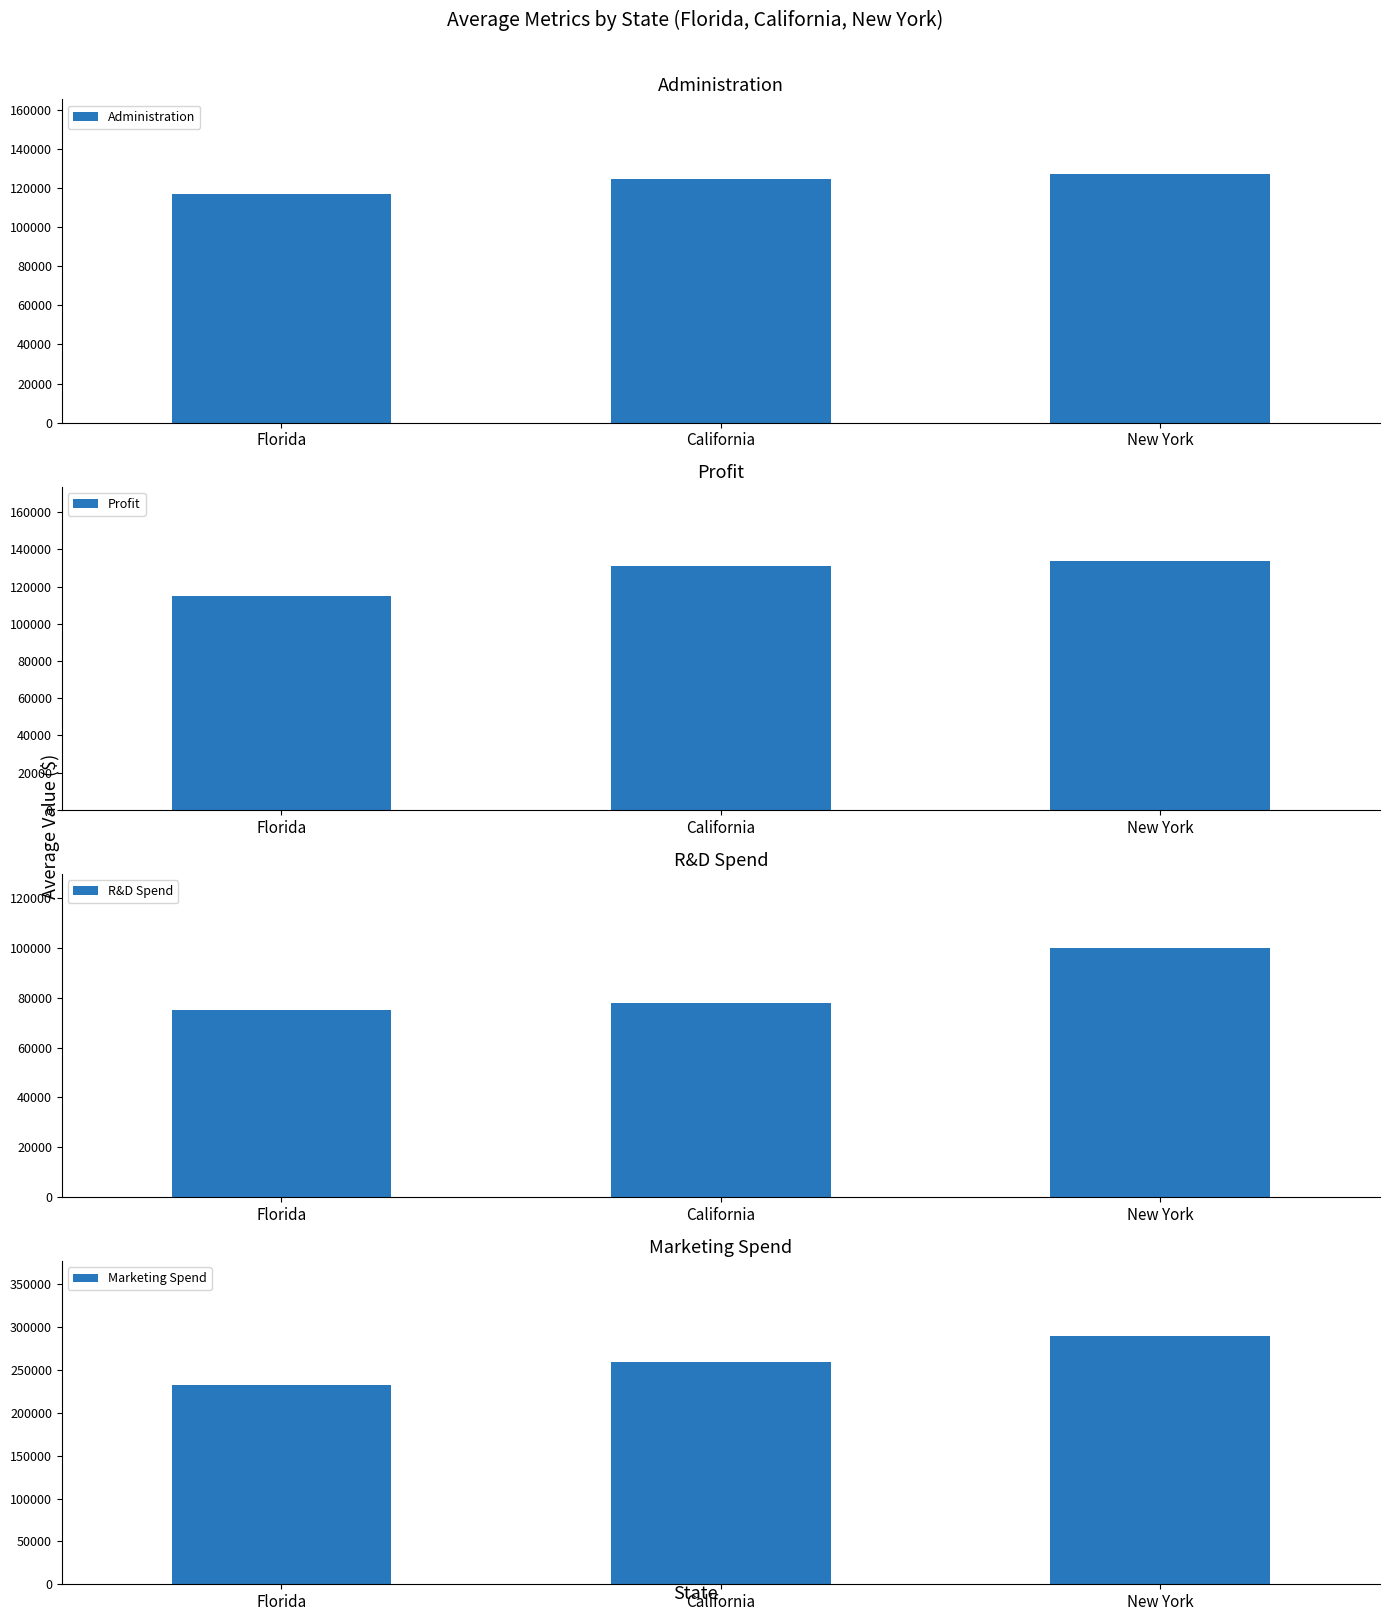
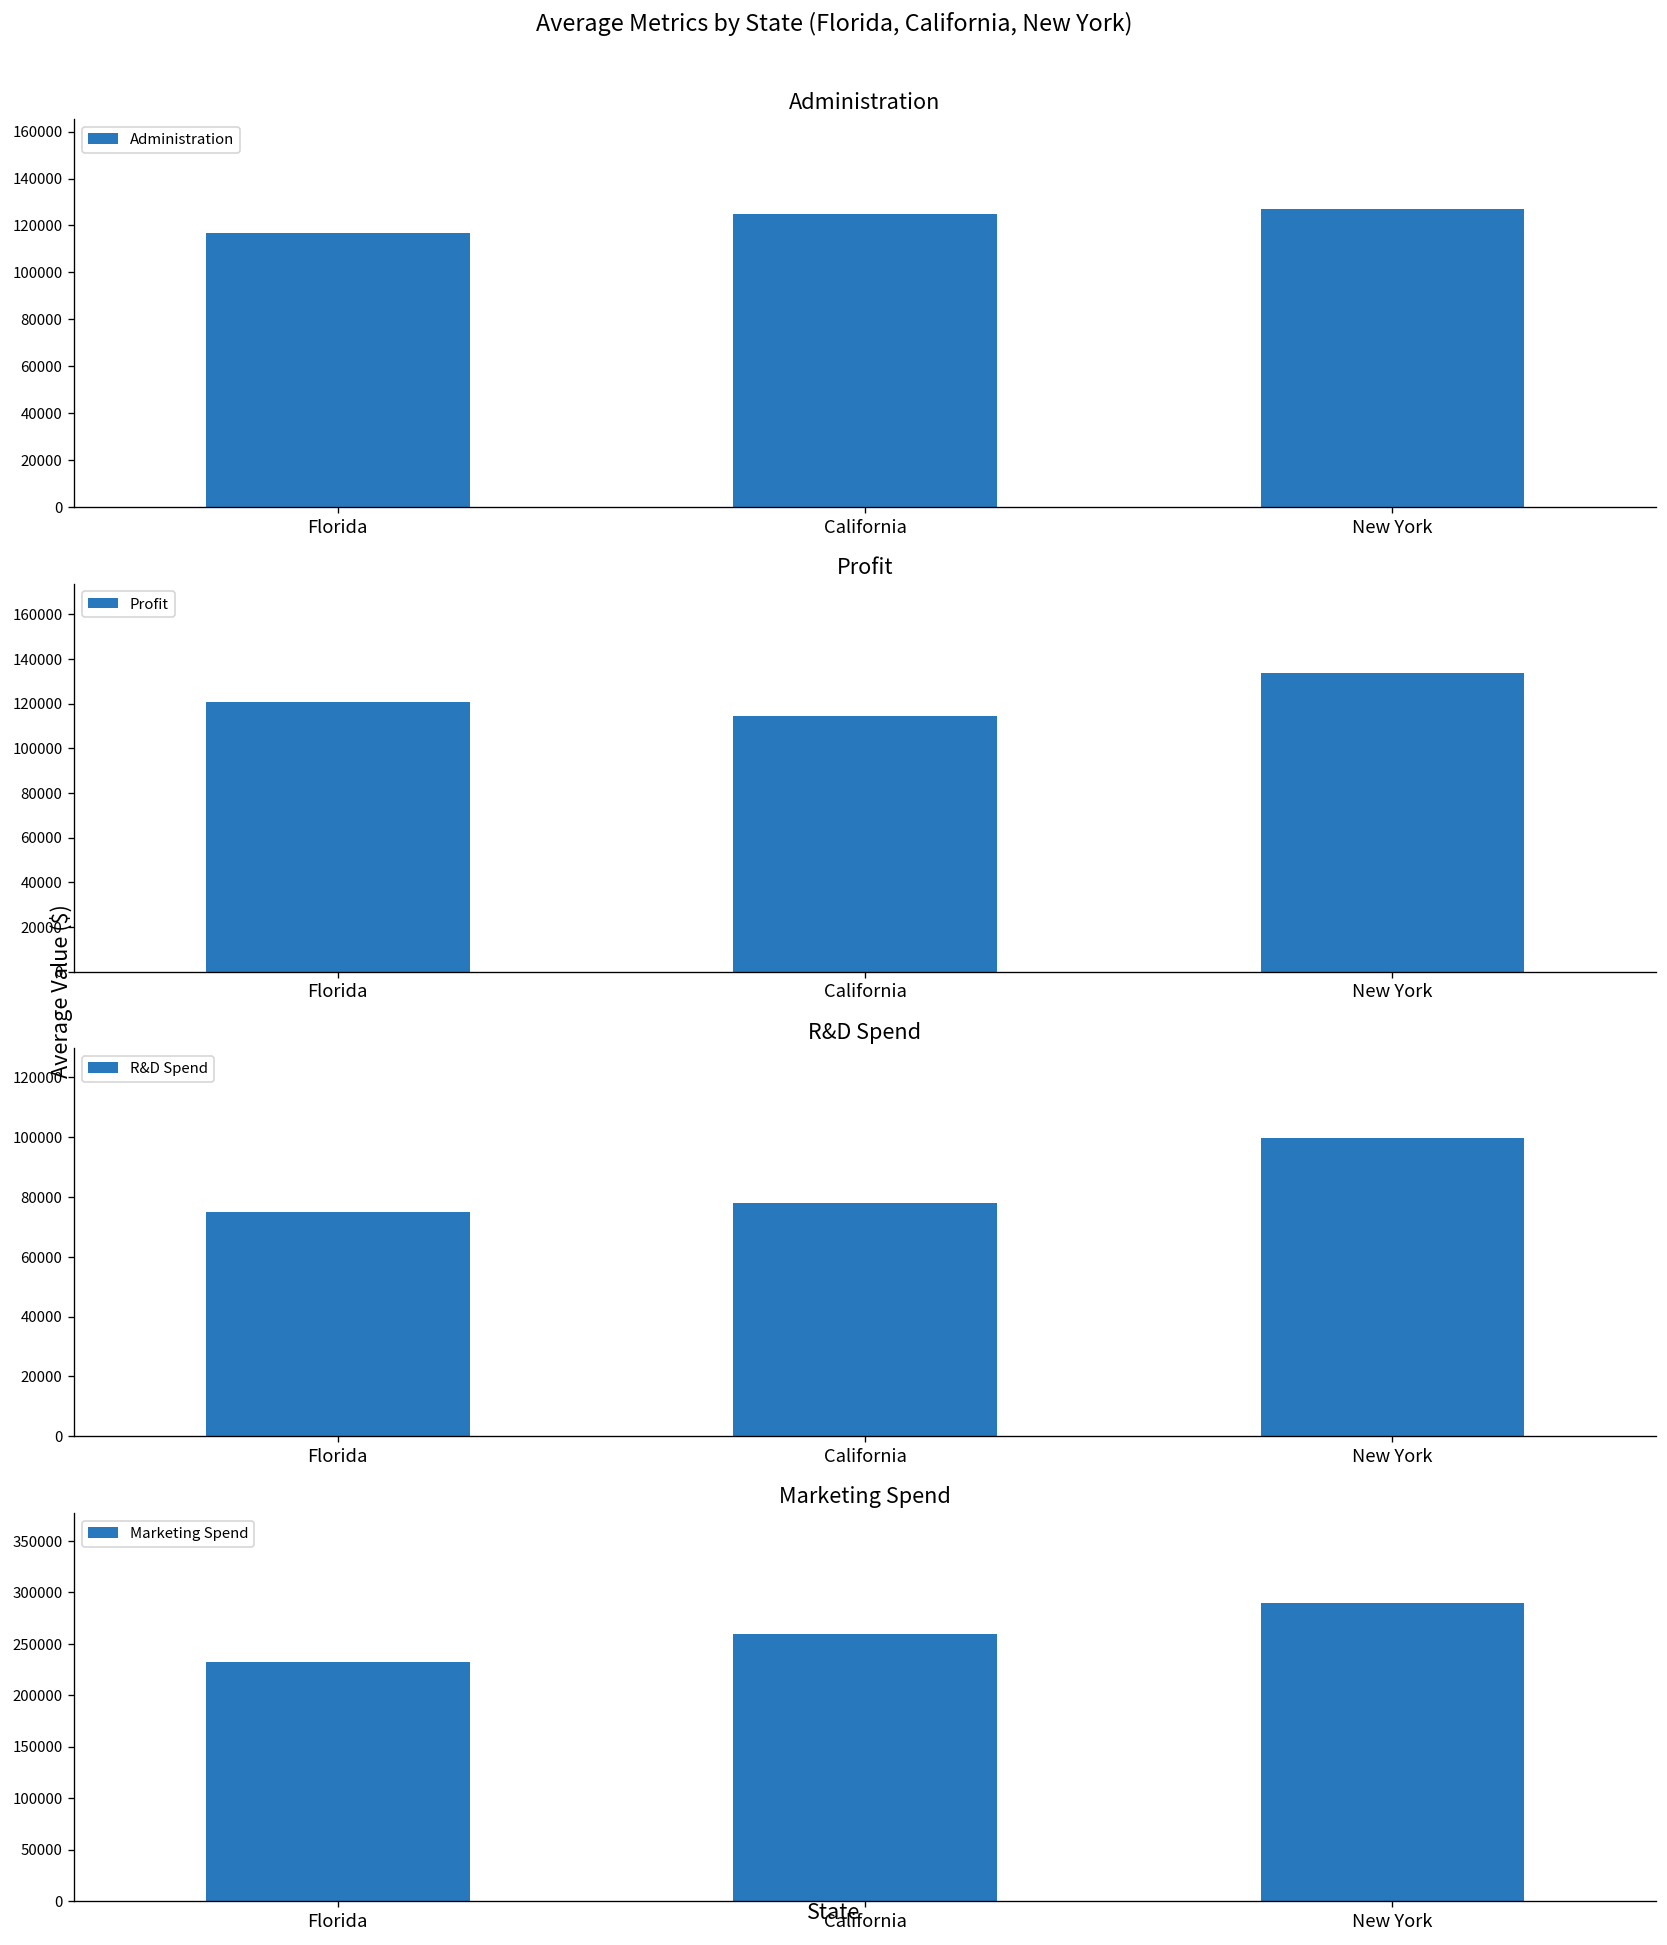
Profit, Florida: 115000 -> 121000
Profit, California: 131000 -> 115000
